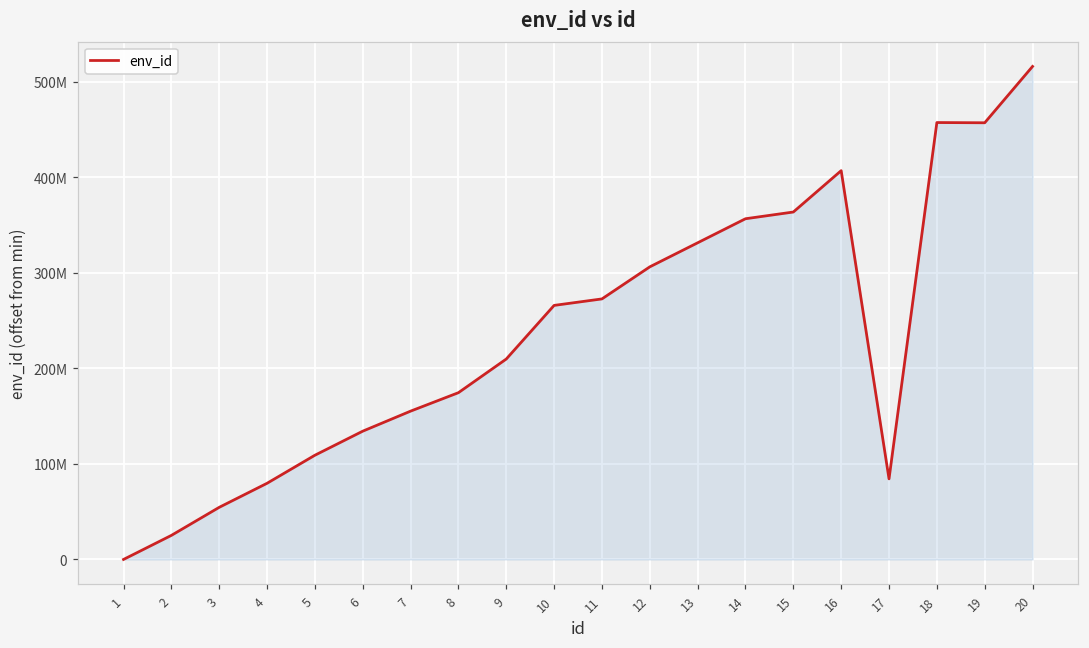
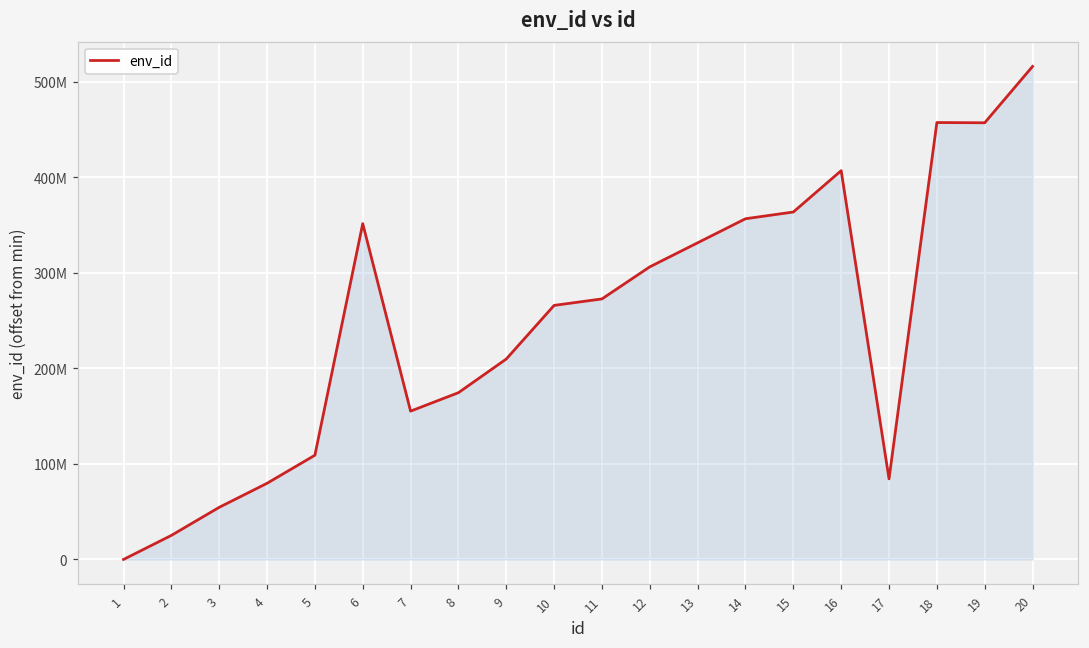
6: 130000000 -> 350000000
